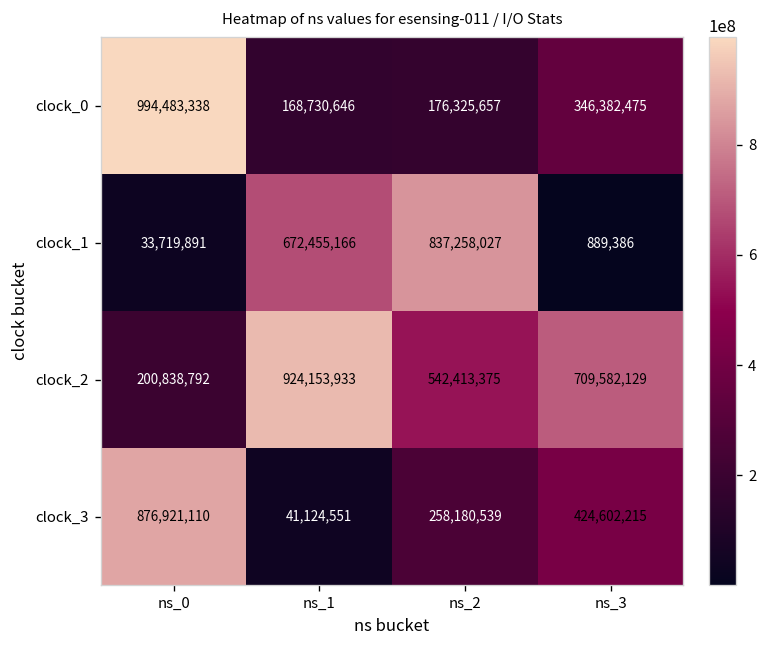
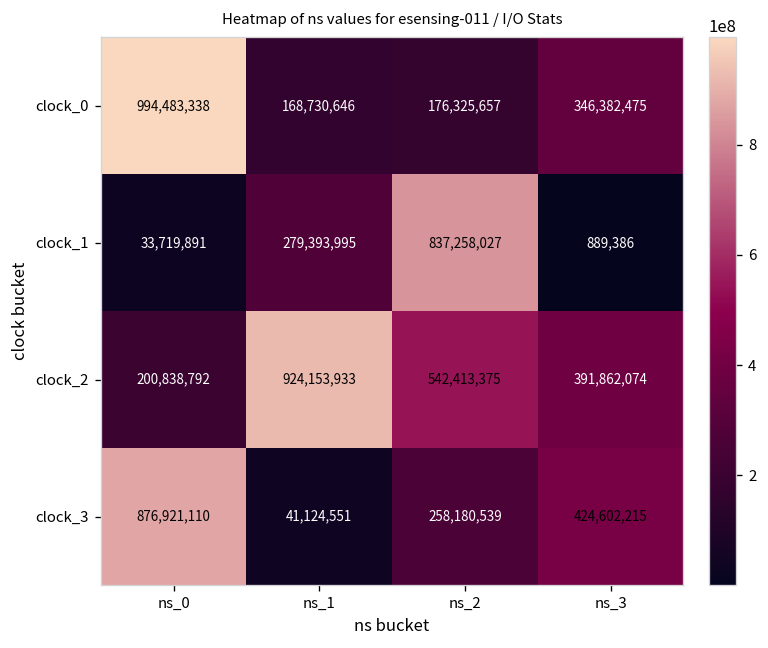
clock_1, ns_1: 672,455,166 -> 279,393,995
clock_2, ns_3: 709,582,129 -> 391,862,074
